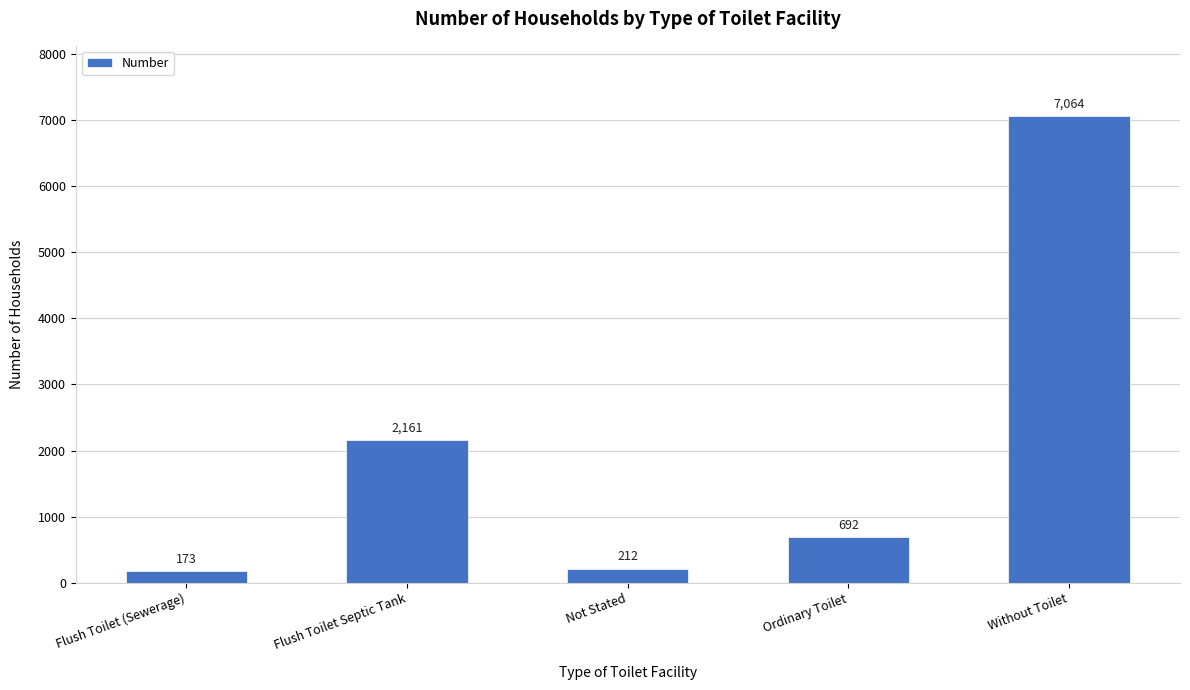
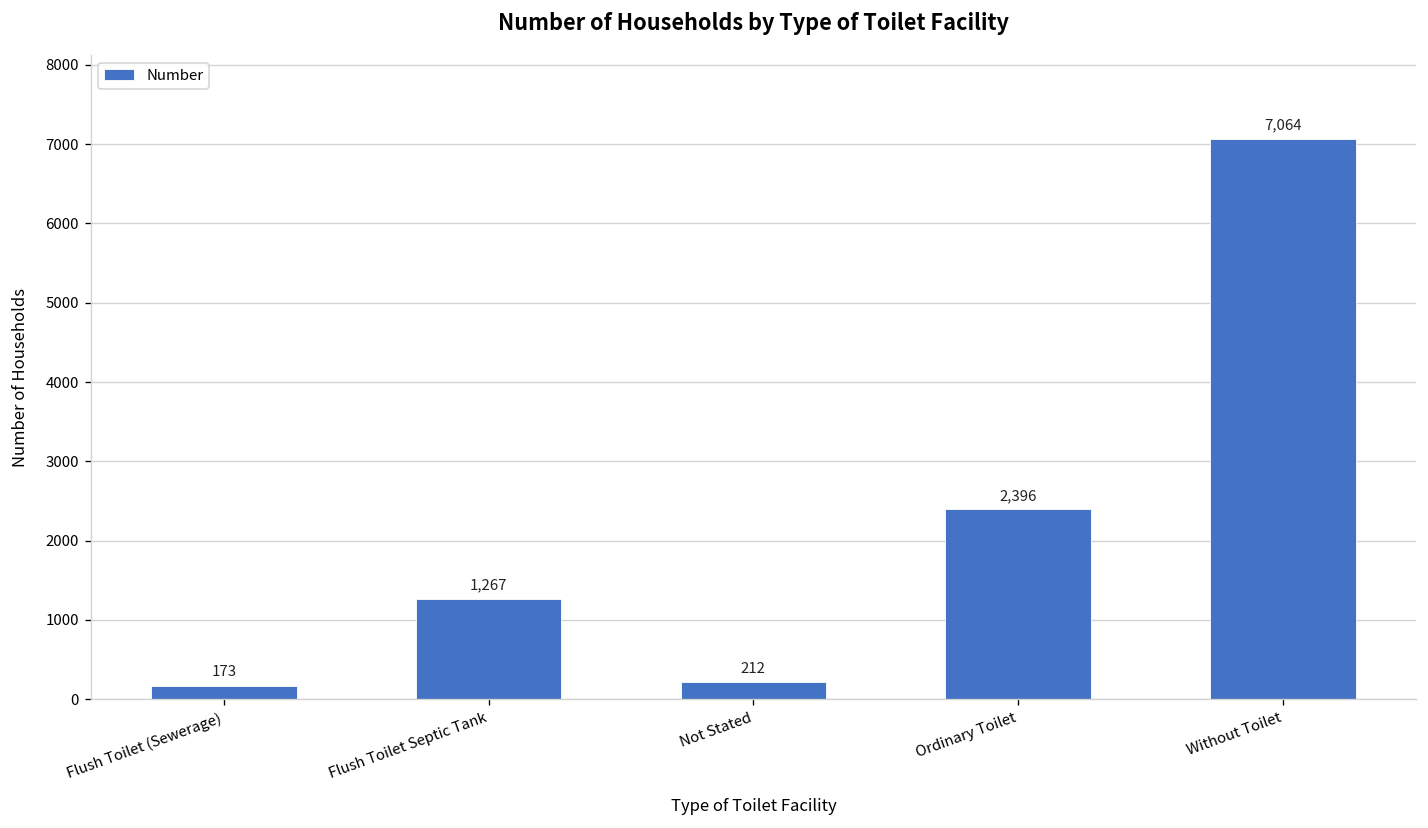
Flush Toilet Septic Tank: 2,161 -> 1,267
Ordinary Toilet: 692 -> 2,396
